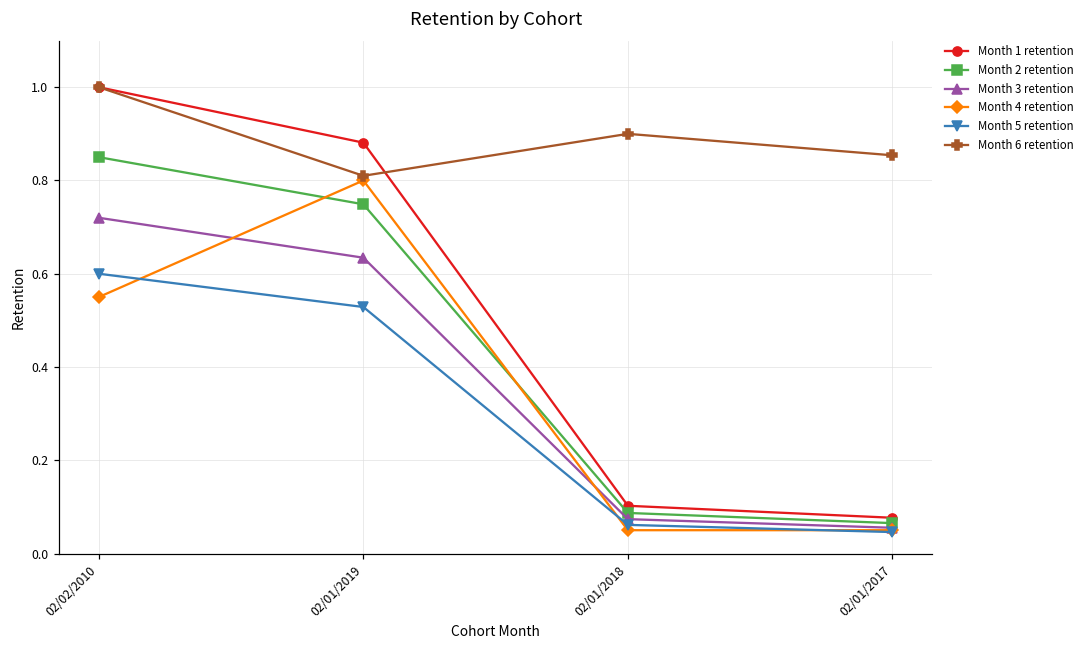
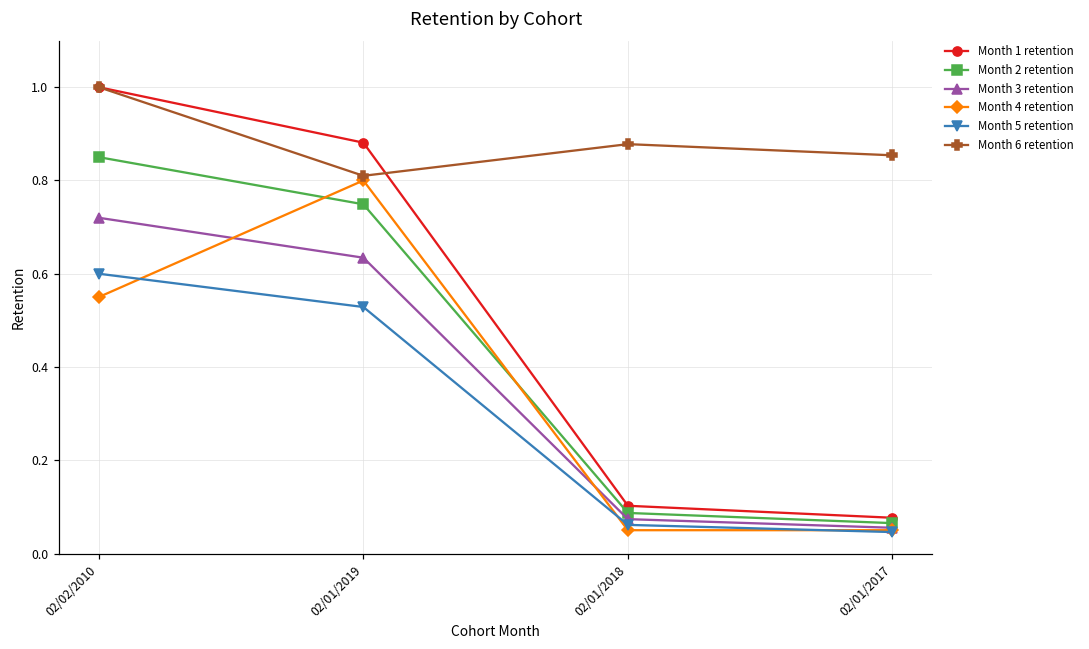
Month 6 retention, 02/01/2018: 0.90 -> 0.88
